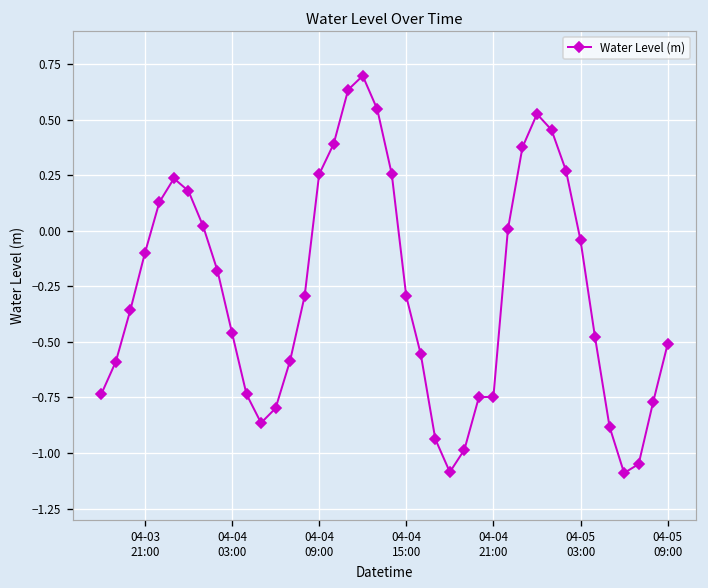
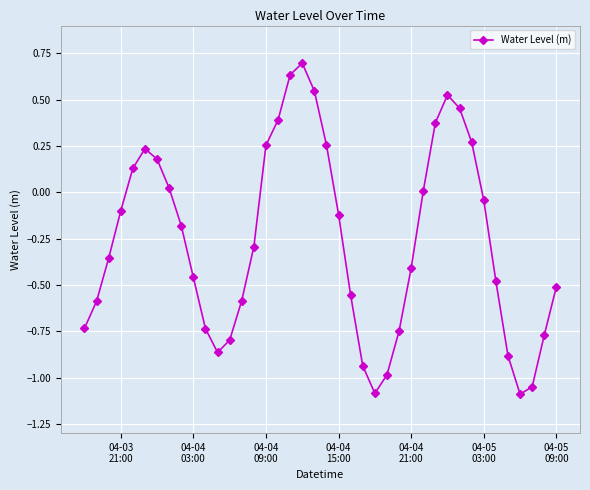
04-04 15:00: -0.30 -> -0.12
04-04 21:00: -0.75 -> -0.41
